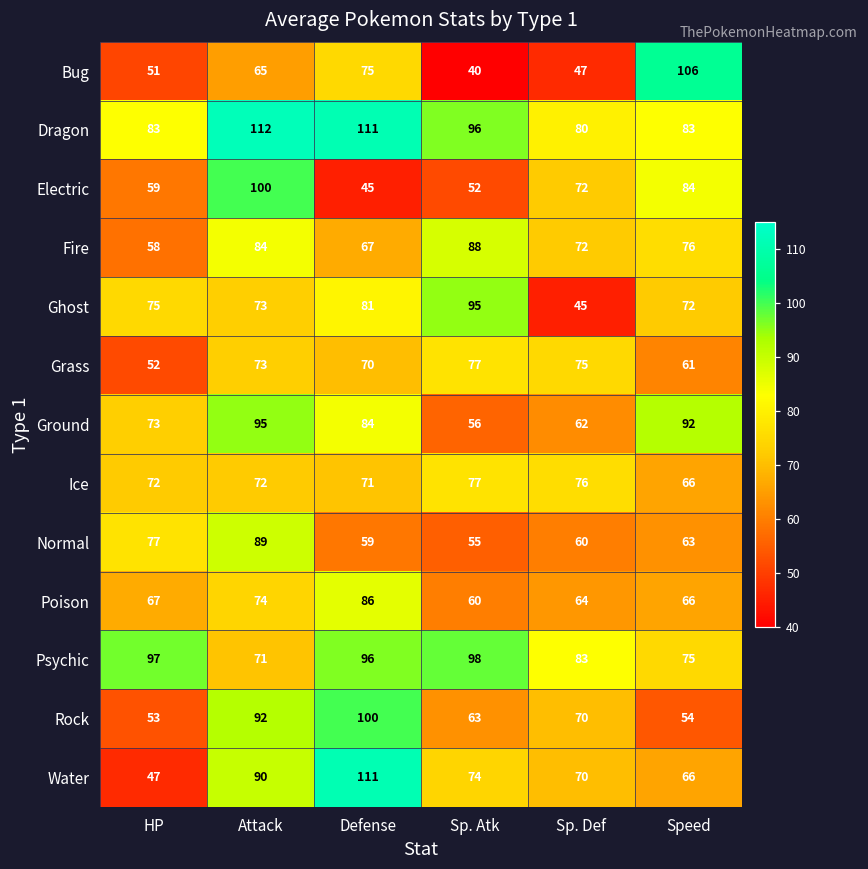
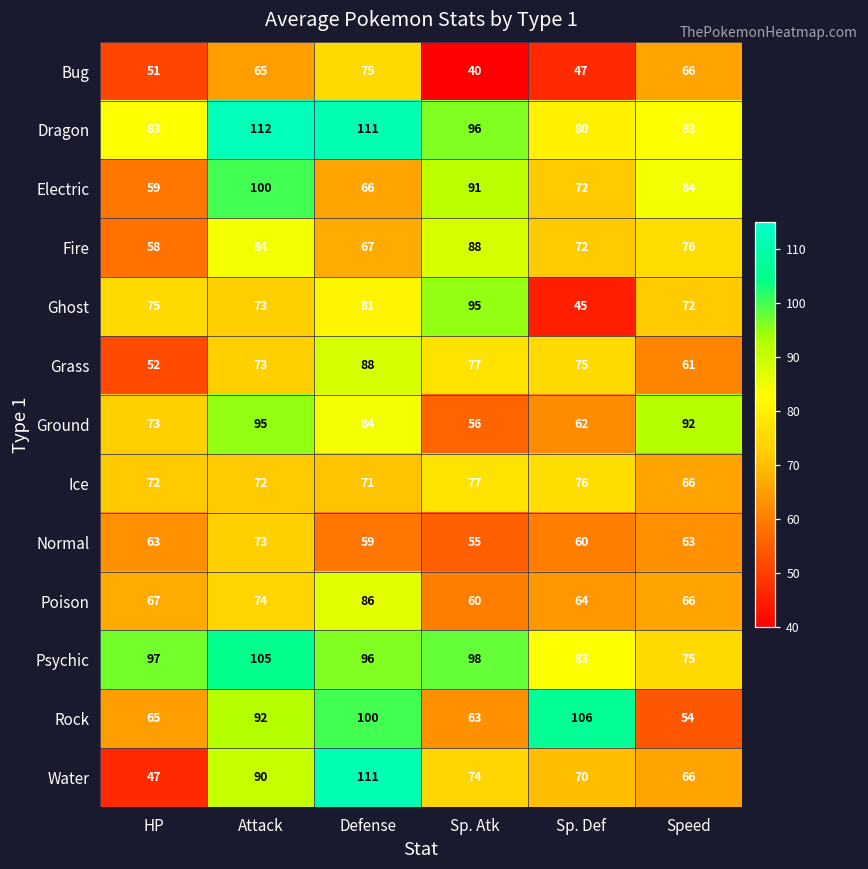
Bug, Speed: 106 -> 66
Electric, Defense: 45 -> 66
Electric, Sp. Atk: 52 -> 91
Grass, Defense: 70 -> 88
Normal, HP: 77 -> 63
Normal, Attack: 89 -> 73
Psychic, Attack: 71 -> 105
Rock, HP: 53 -> 65
Rock, Sp. Def: 70 -> 106
